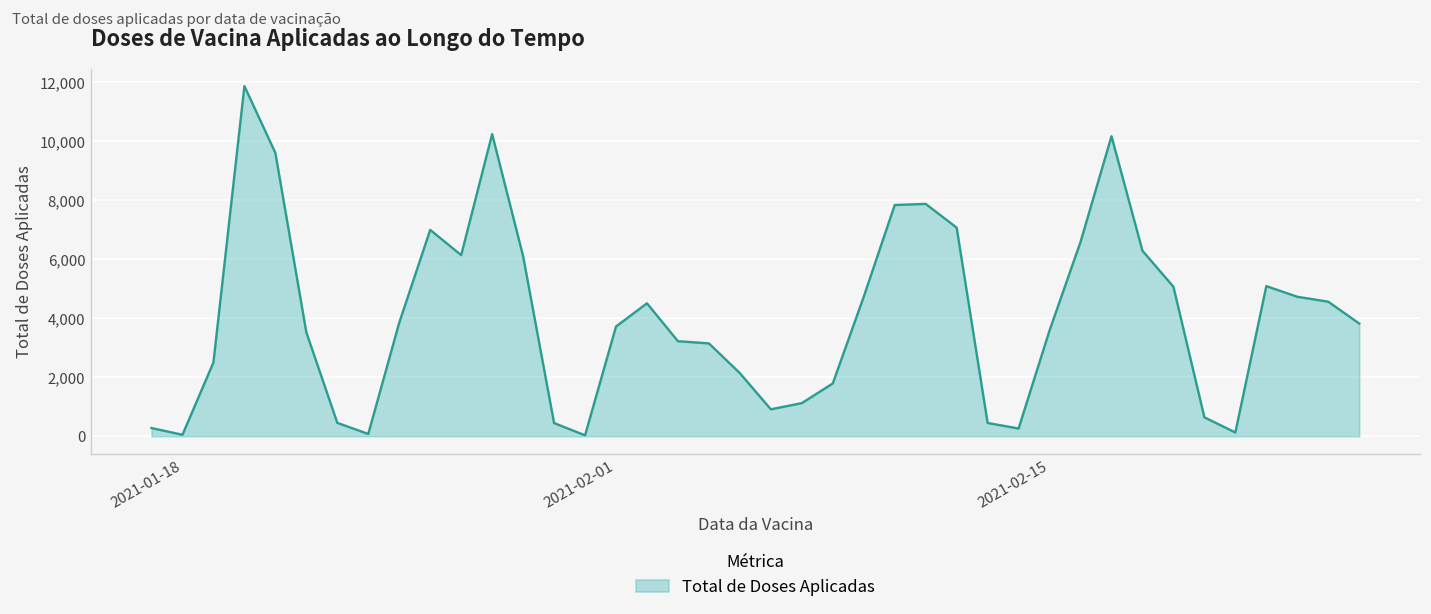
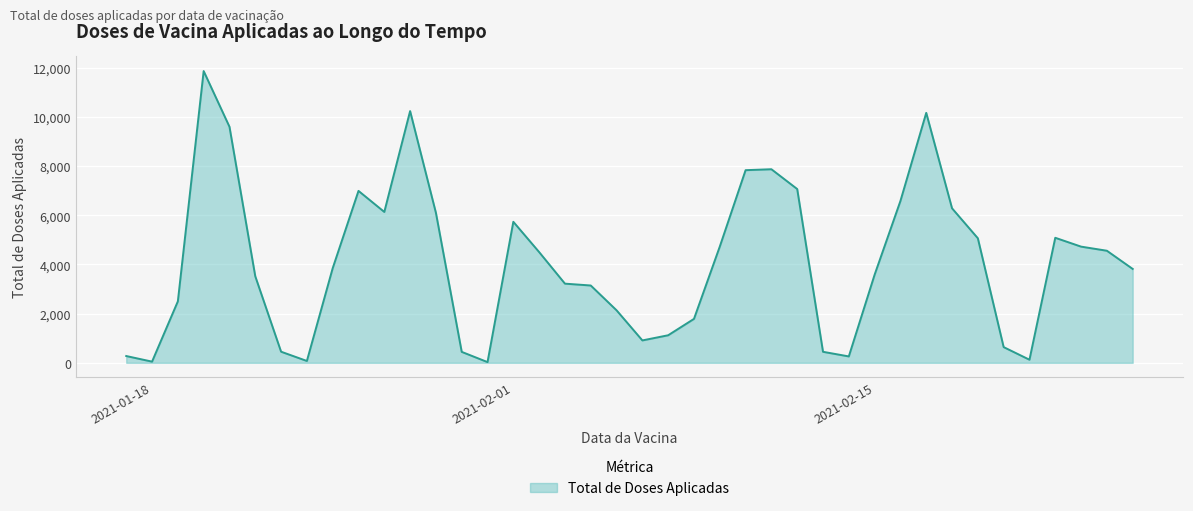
2021-02-01: 3,700 -> 5,700
